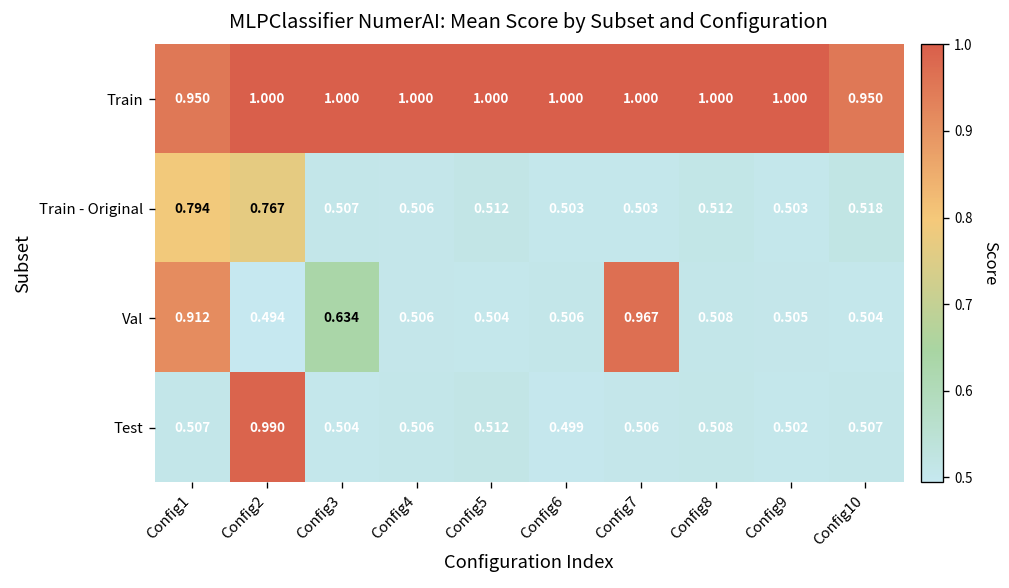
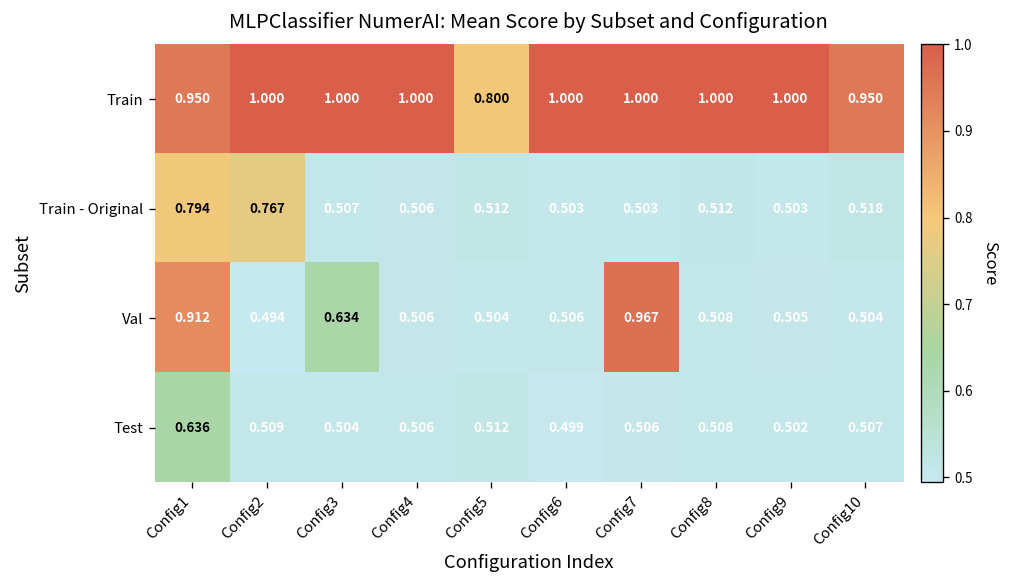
Train, Config5: 1.000 -> 0.800
Test, Config1: 0.507 -> 0.636
Test, Config2: 0.990 -> 0.509
